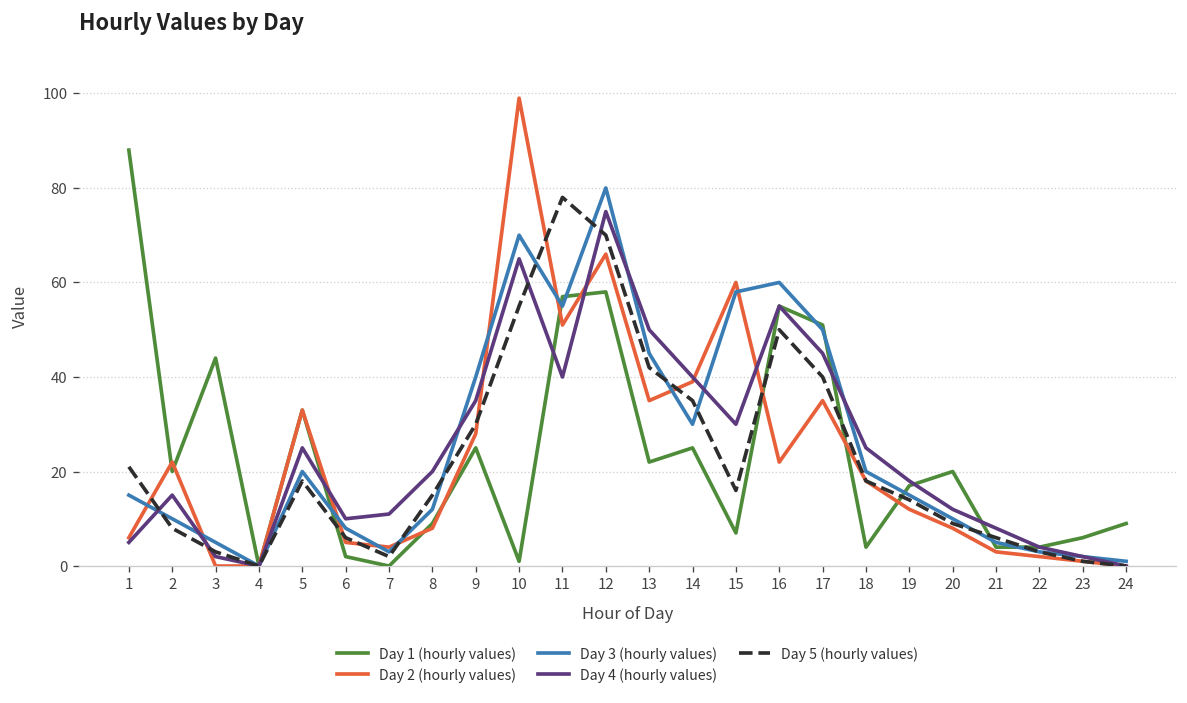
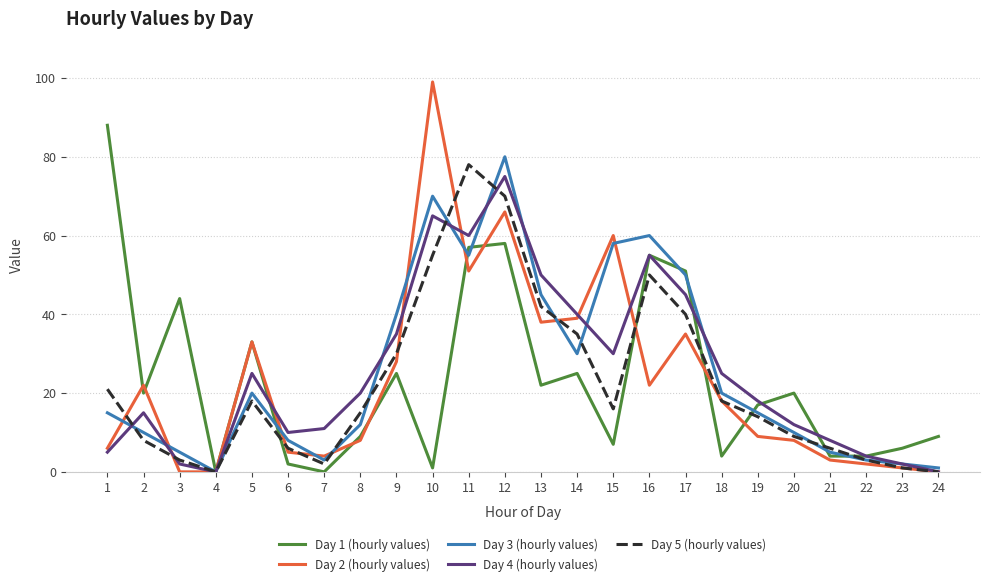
Day 4 (hourly values), 11: 40 -> 60
Day 2 (hourly values), 13: 35 -> 38
Day 2 (hourly values), 19: 12 -> 9
